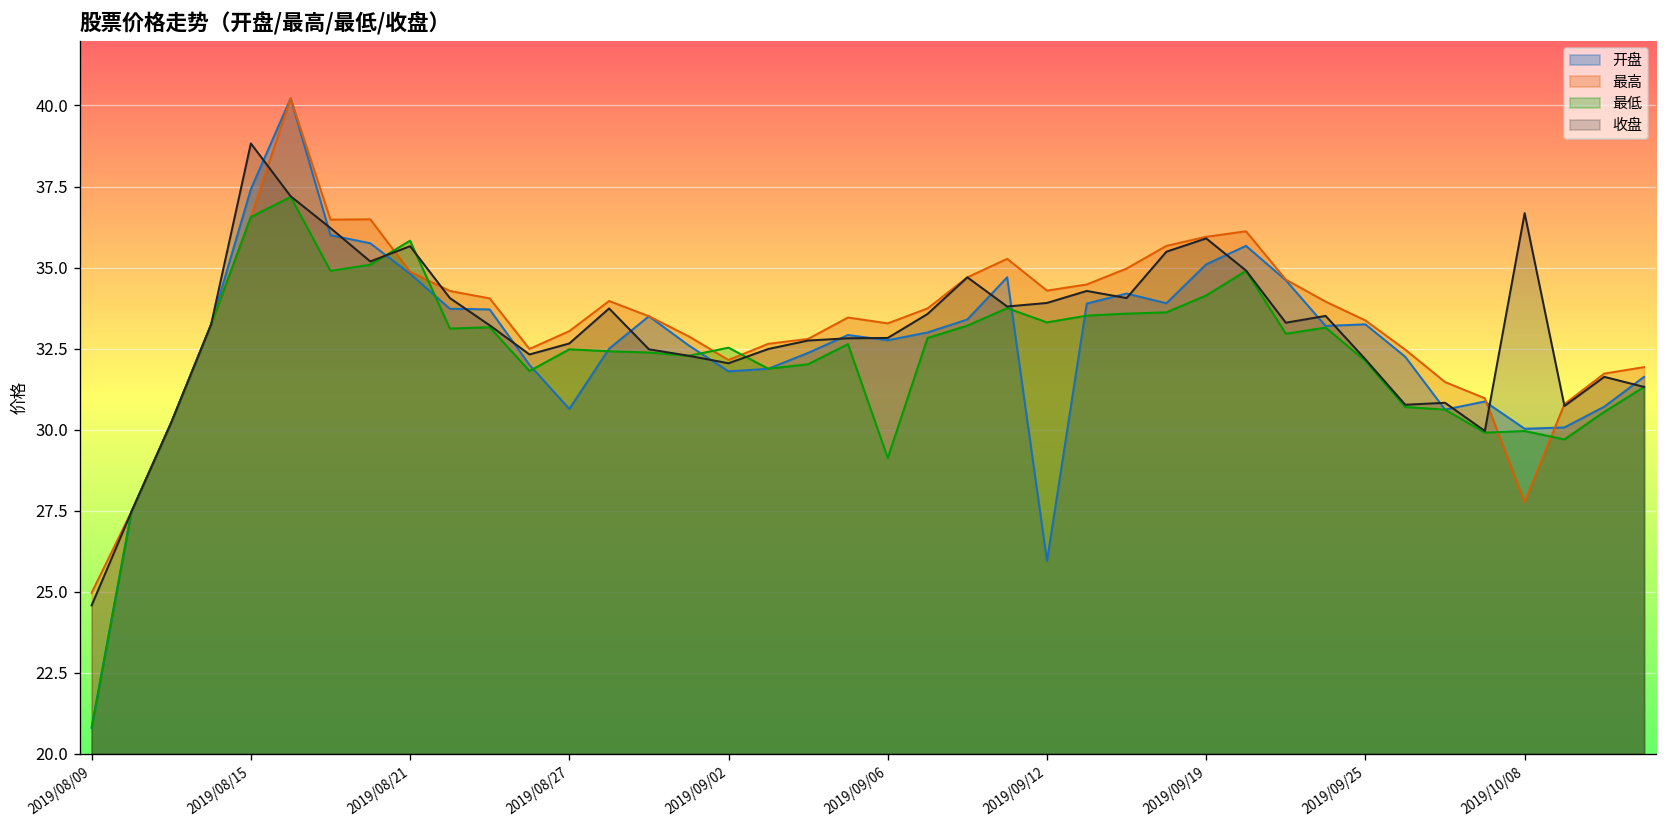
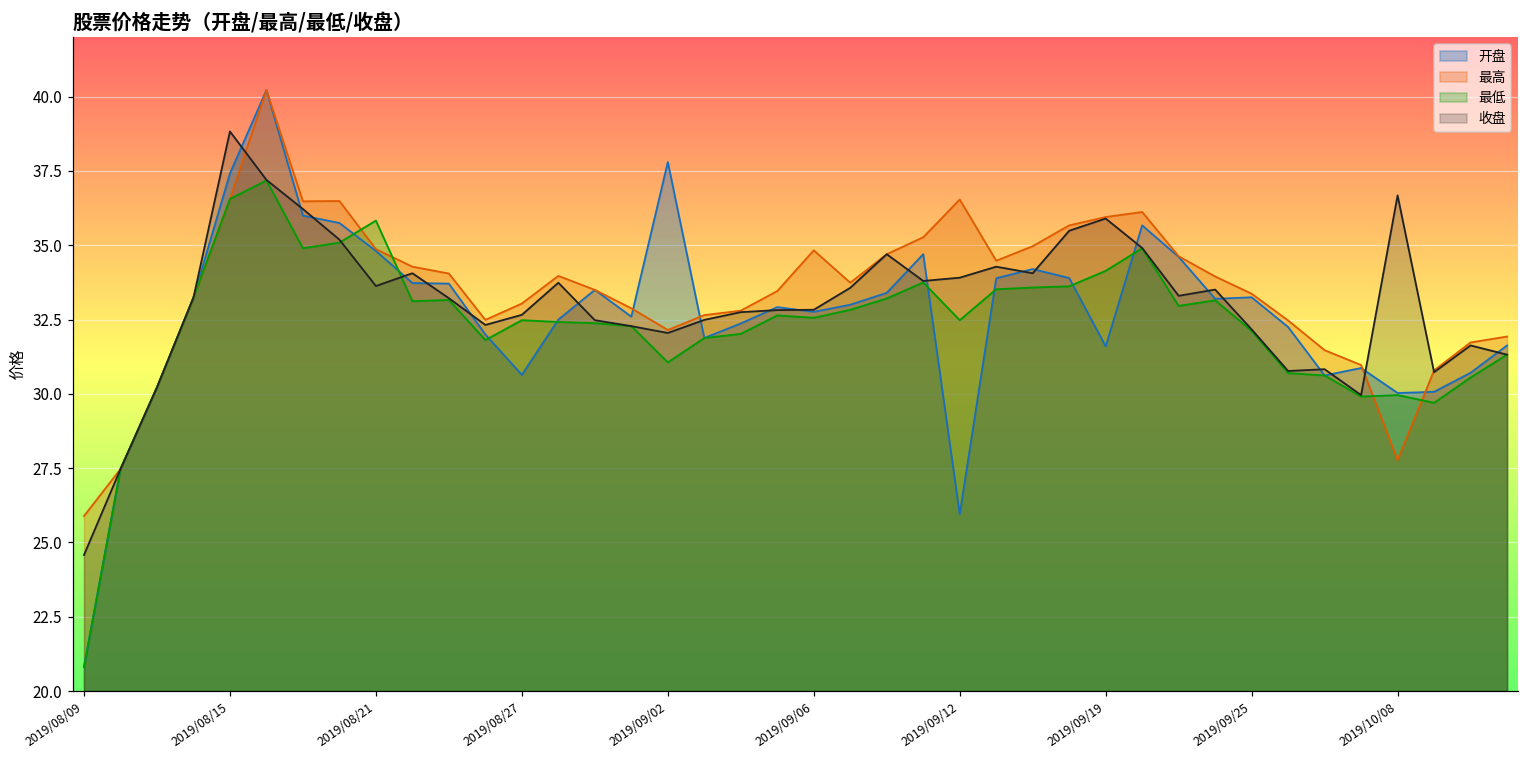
最高, 2019/08/09: 25.0 -> 25.9
收盘, 2019/08/21: 35.7 -> 33.6
开盘, 2019/09/02: 31.8 -> 37.8
最低, 2019/09/02: 32.5 -> 31.1
最高, 2019/09/06: 33.3 -> 34.8
最低, 2019/09/06: 29.1 -> 32.6
最高, 2019/09/12: 34.3 -> 36.5
最低, 2019/09/12: 33.3 -> 32.5
开盘, 2019/09/19: 35.1 -> 31.6
